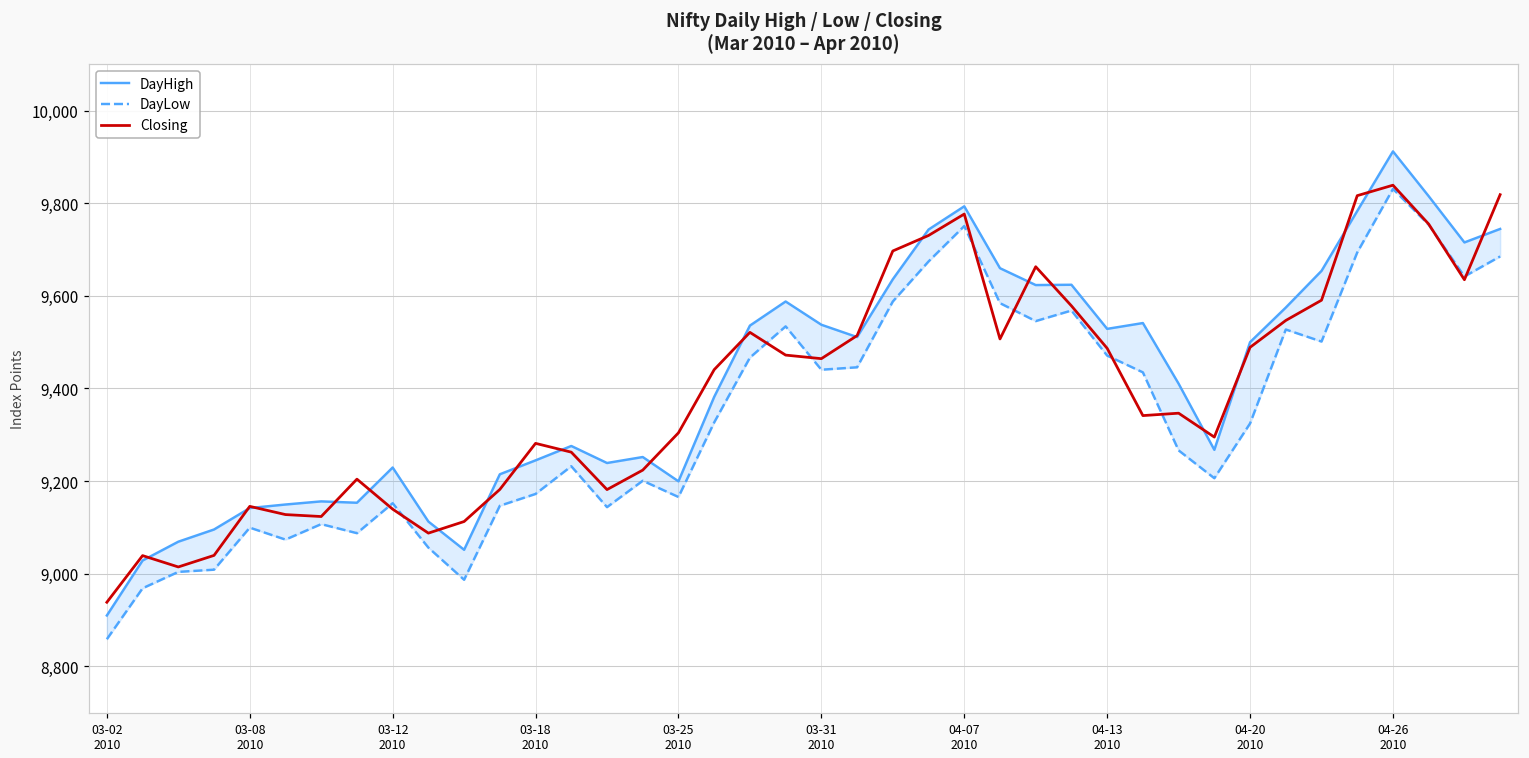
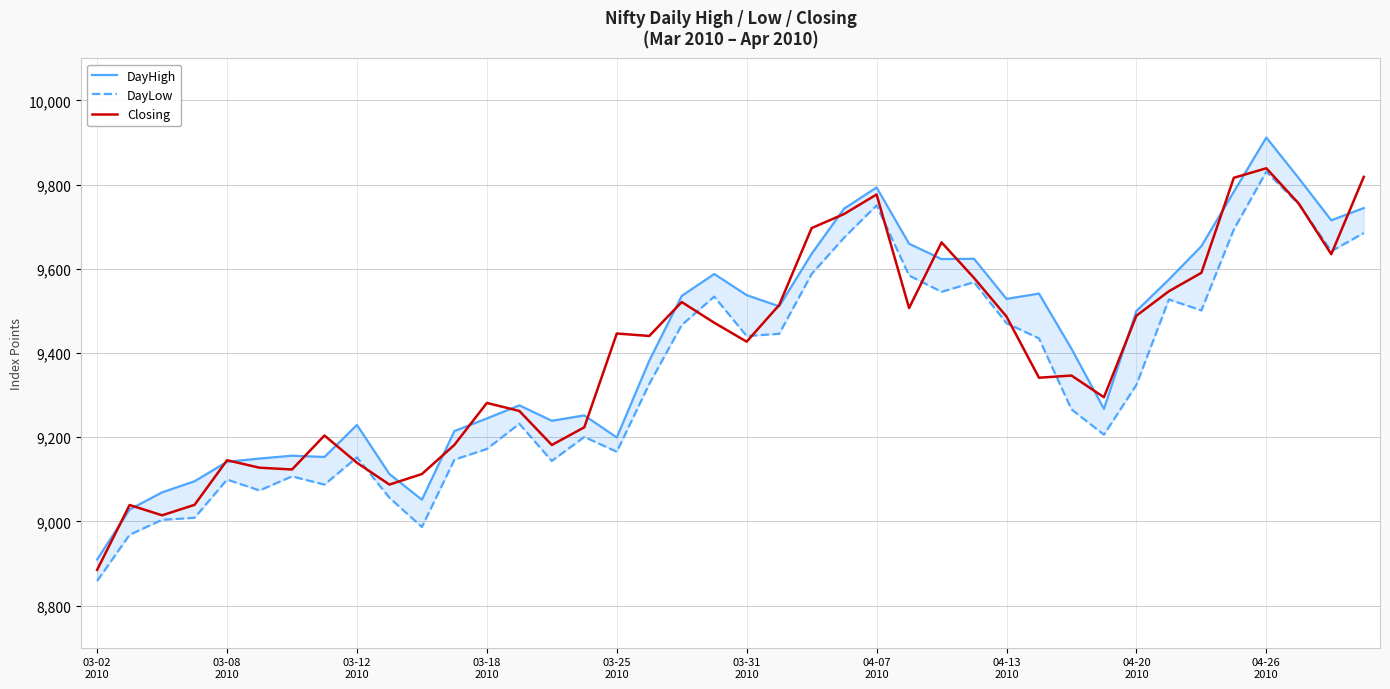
Closing, 03-02 2010: 8,940 -> 8,880
Closing, 03-25 2010: 9,300 -> 9,450
Closing, 03-31 2010: 9,460 -> 9,430
